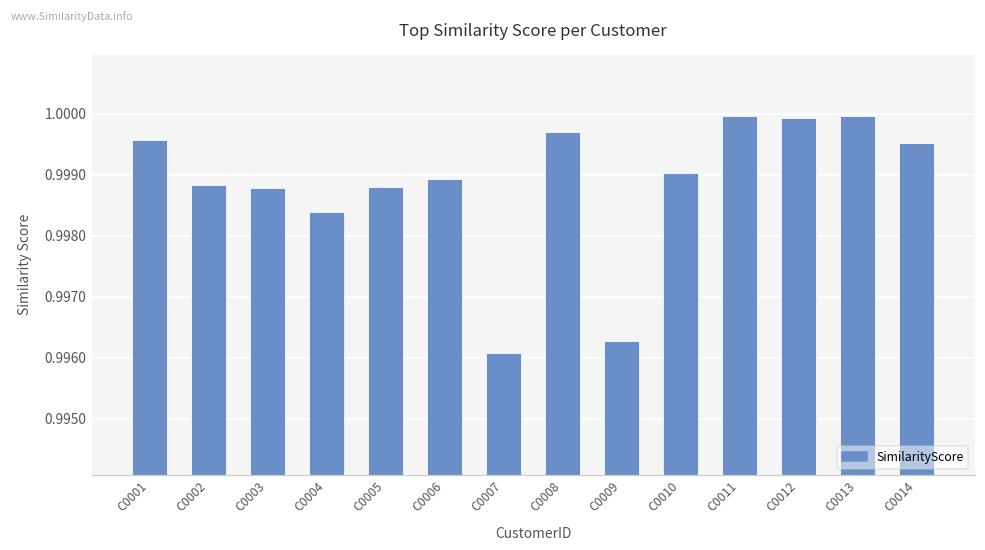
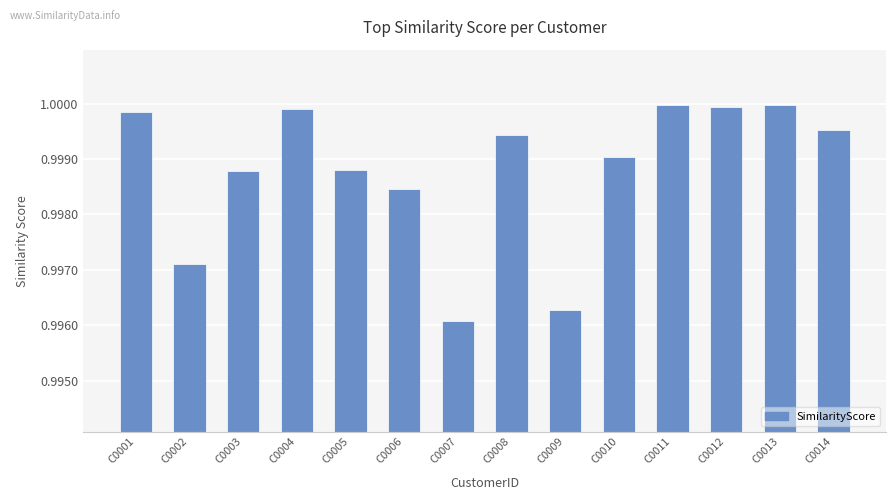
C0001: 0.9996 -> 0.9999
C0002: 0.9988 -> 0.9971
C0004: 0.9984 -> 0.9999
C0006: 0.9989 -> 0.9985
C0008: 0.9997 -> 0.9994
